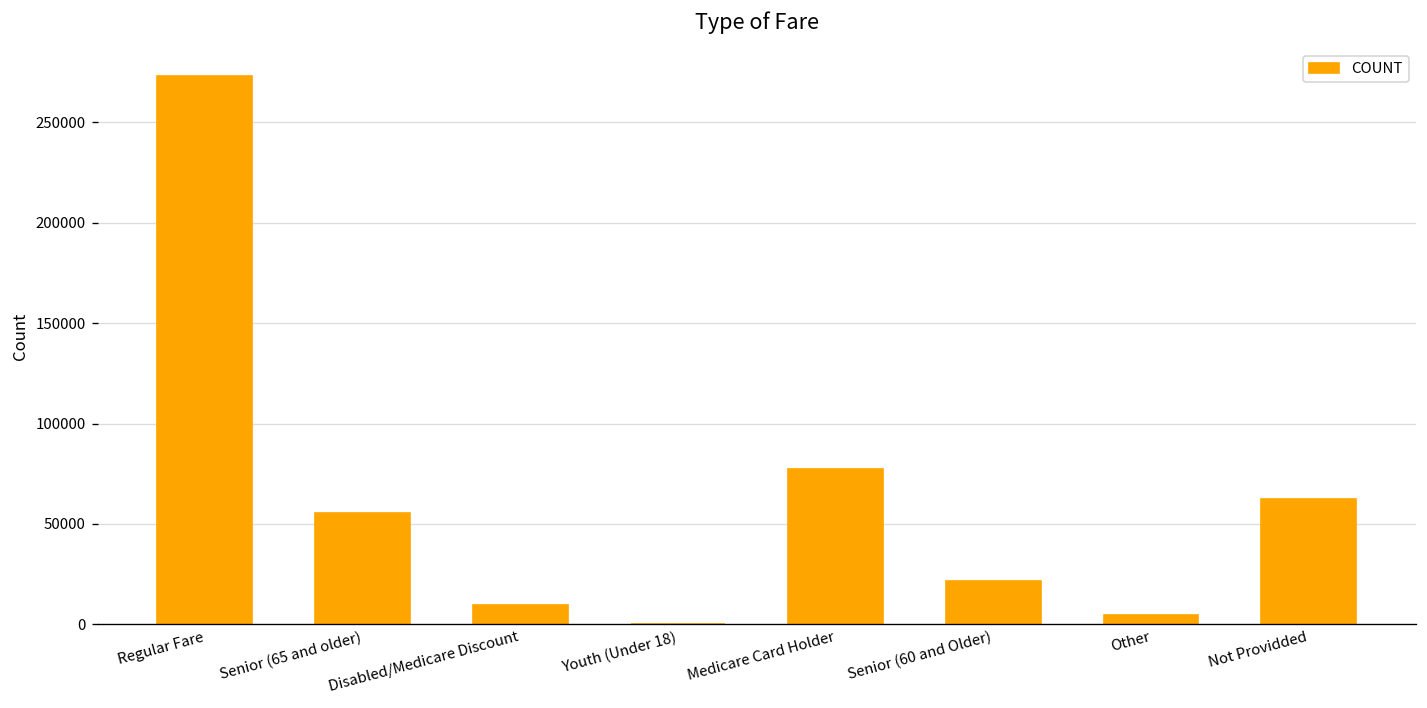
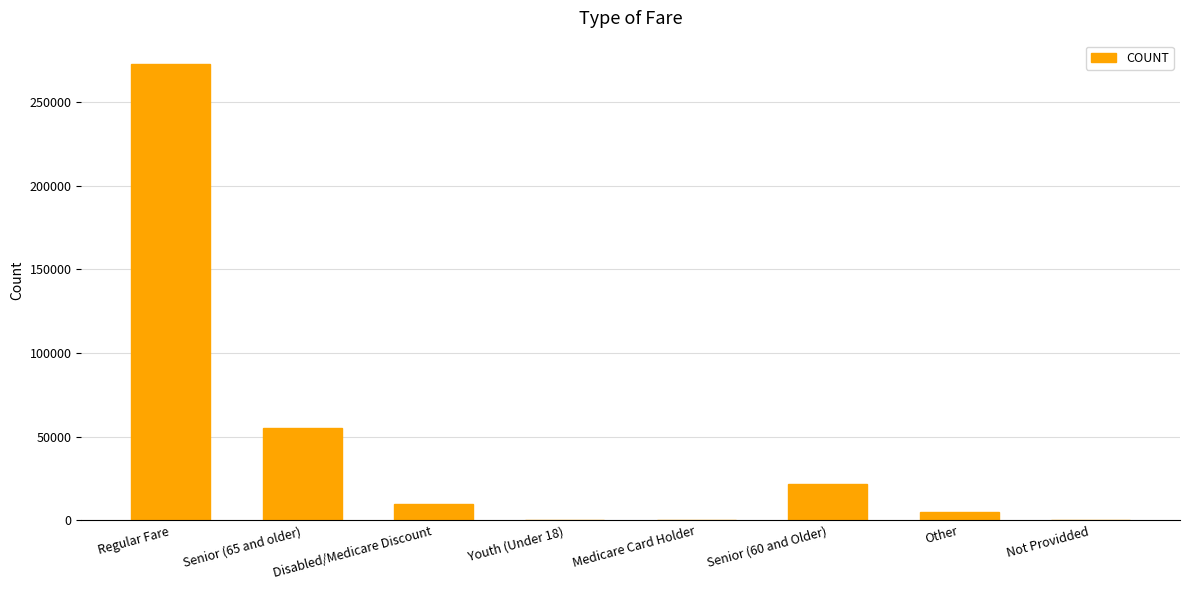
Medicare Card Holder: 77000 -> 0
Not Providded: 62000 -> 0
